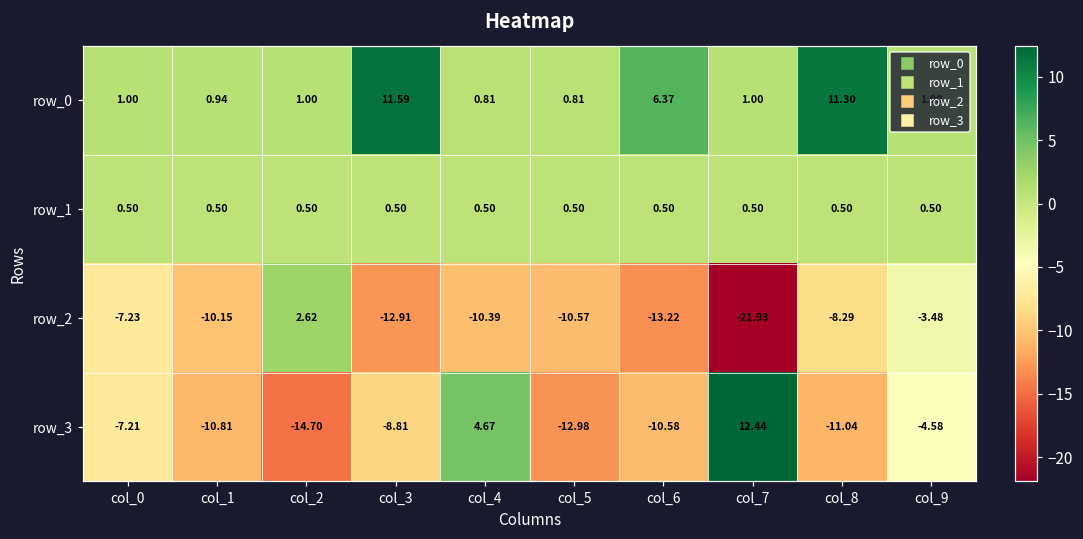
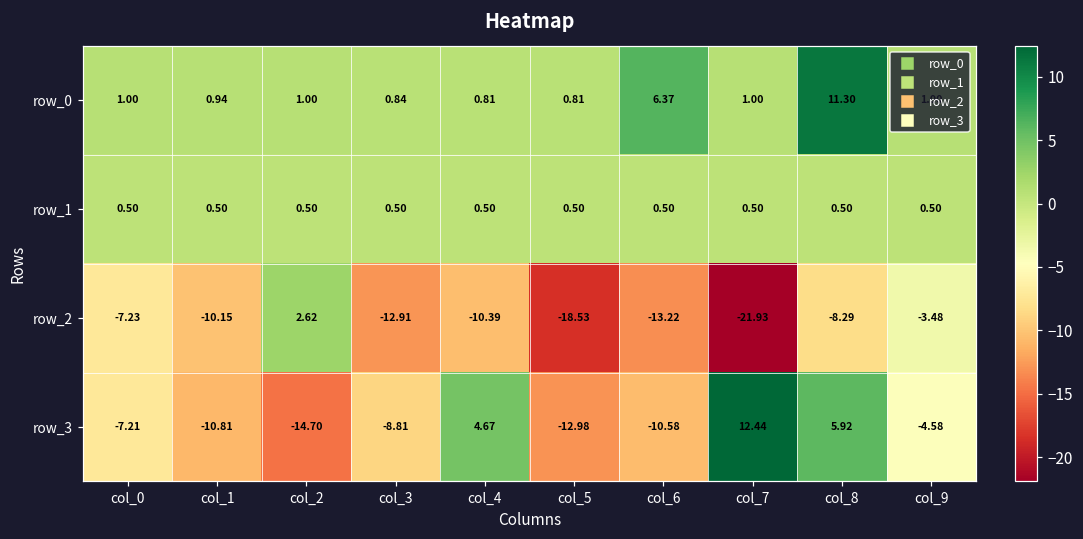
row_0, col_3: 11.59 -> 0.84
row_2, col_5: -10.57 -> -18.53
row_3, col_8: -11.04 -> 5.92
